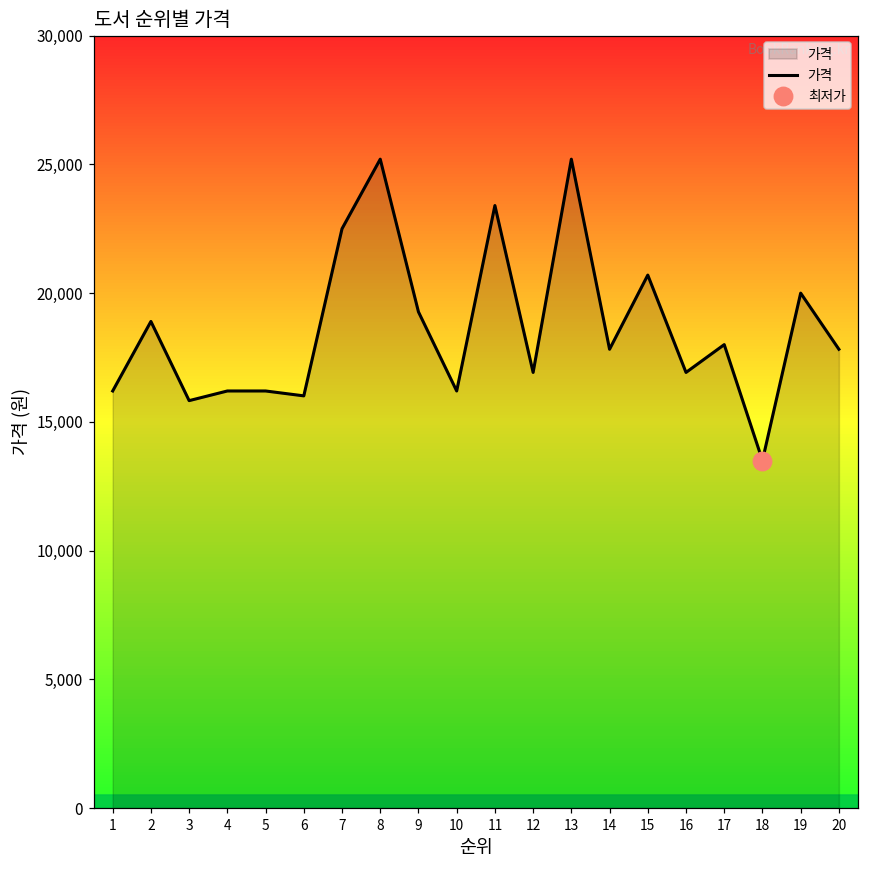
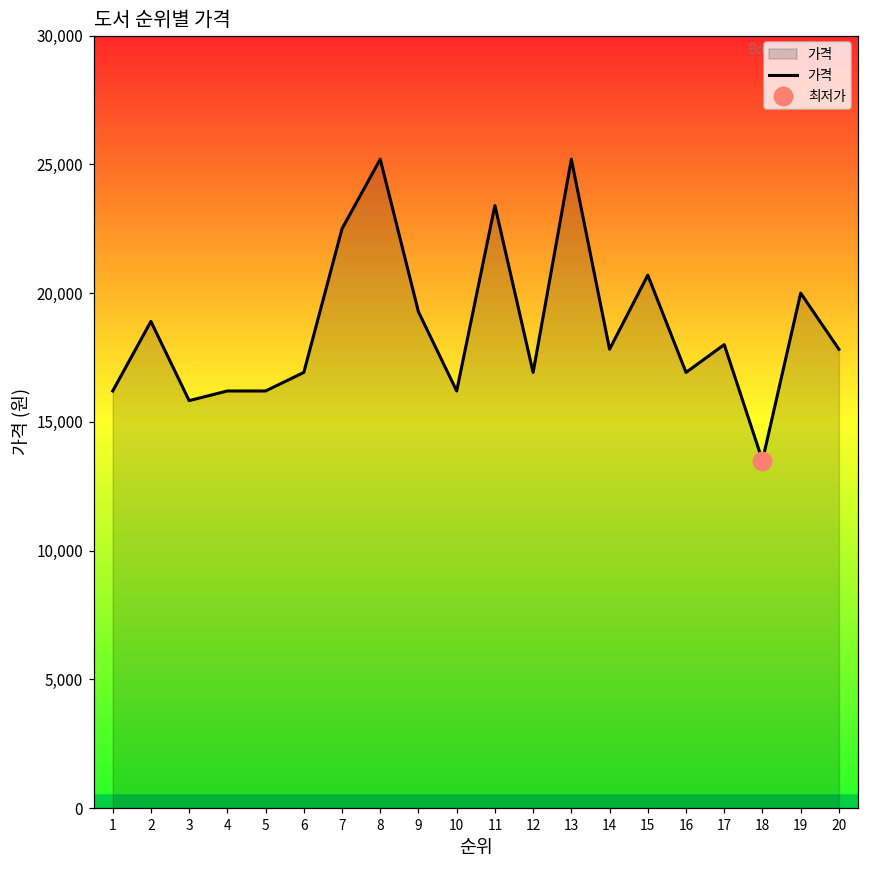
가격, 6: 16,000 -> 16,900
